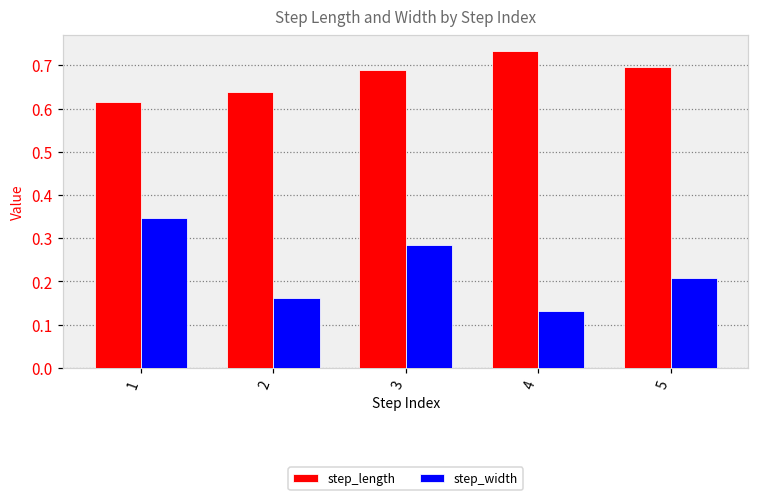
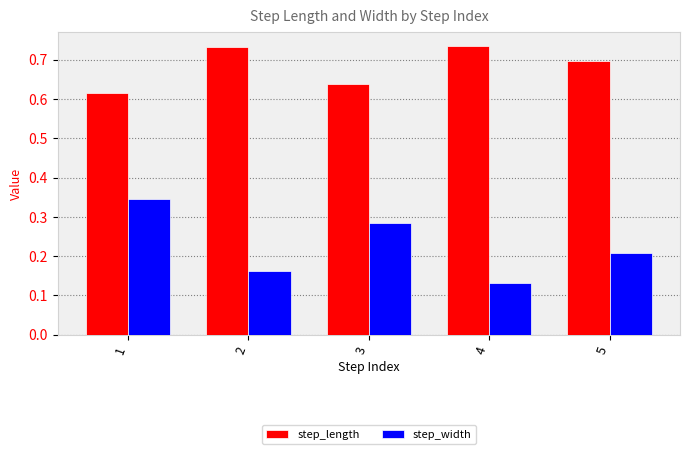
step_length, 2: 0.64 -> 0.73
step_length, 3: 0.69 -> 0.64
